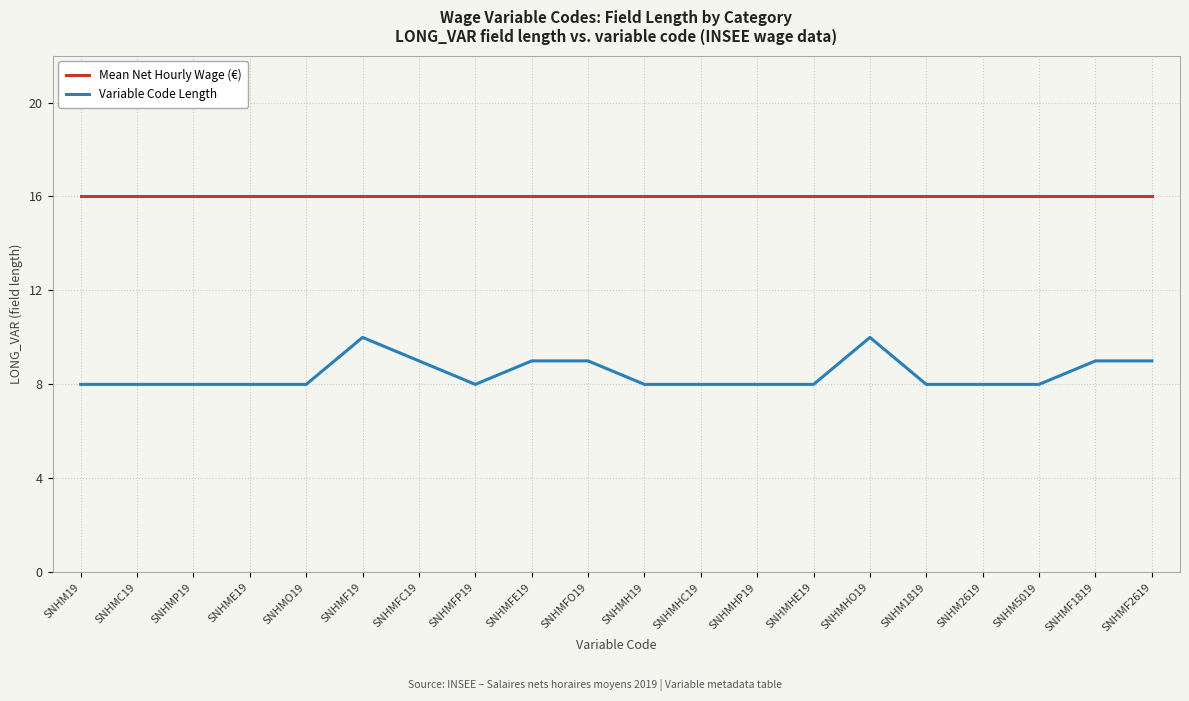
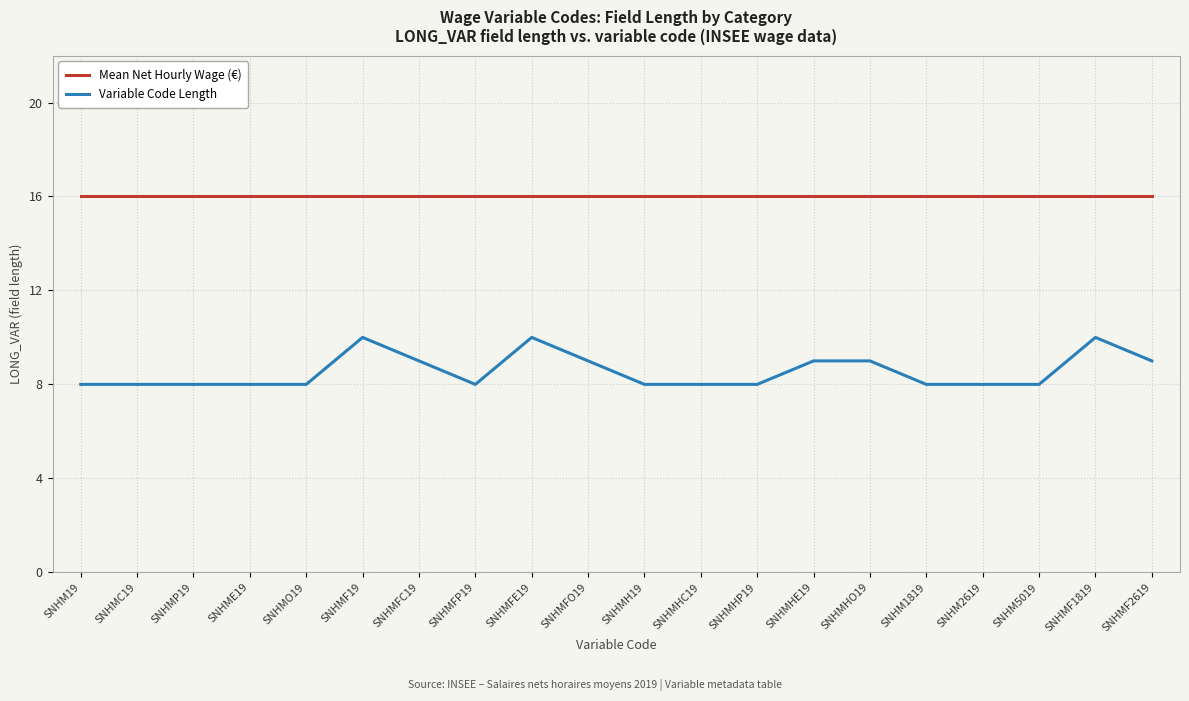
Variable Code Length, SNHMFE19: 9 -> 10
Variable Code Length, SNHMHE19: 8 -> 9
Variable Code Length, SNHMHO19: 10 -> 9
Variable Code Length, SNHMF1819: 9 -> 10
